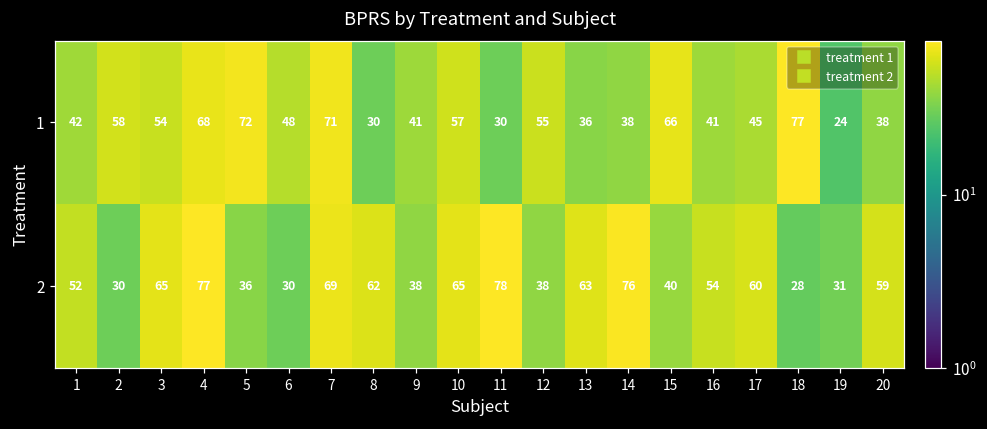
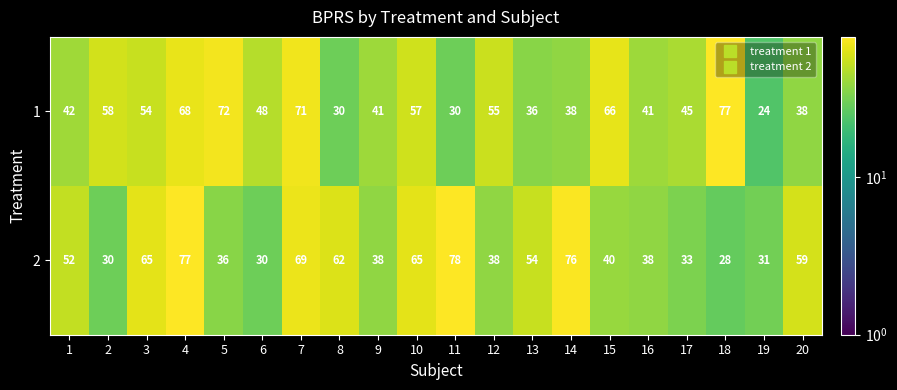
2, 13: 63 -> 54
2, 16: 54 -> 38
2, 17: 60 -> 33
